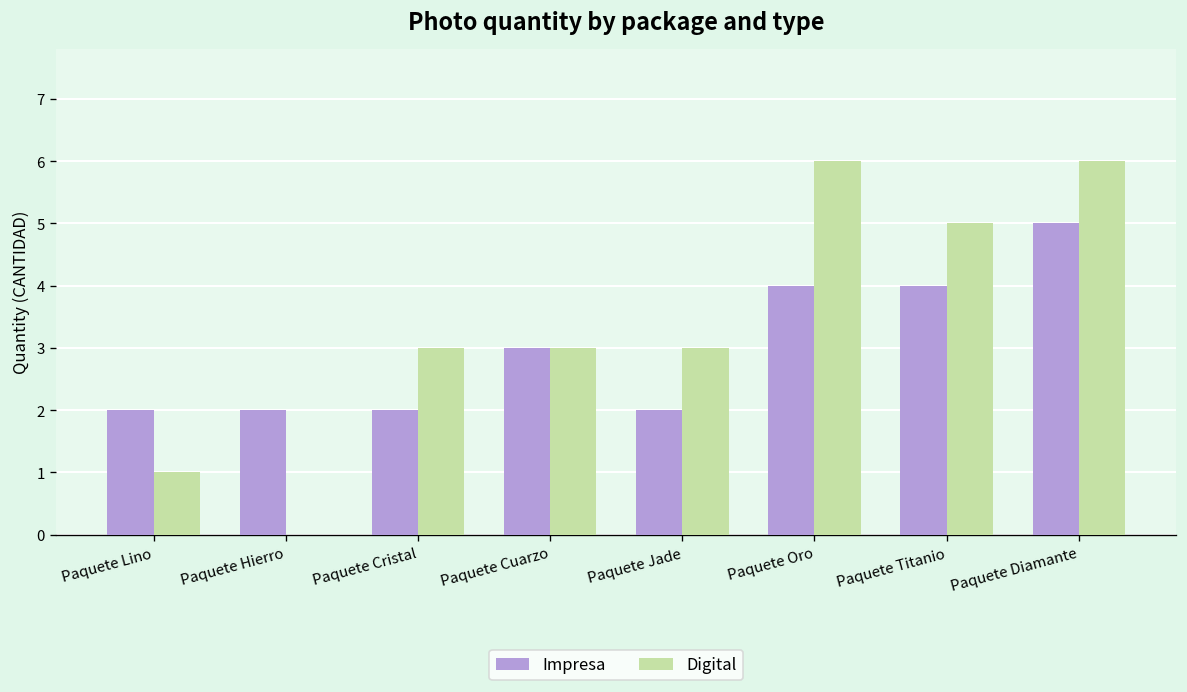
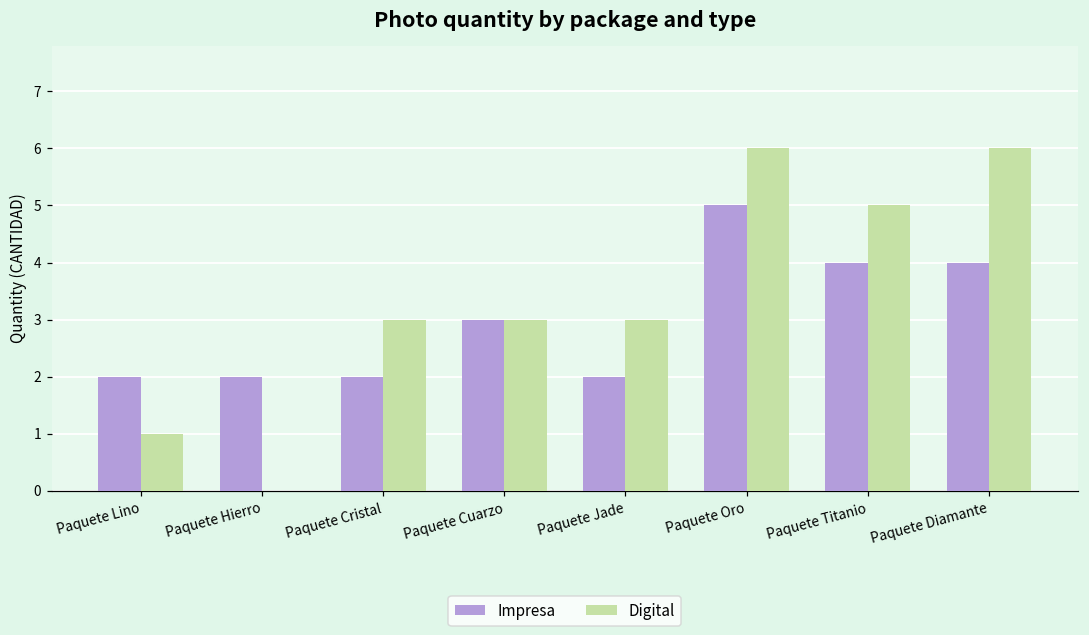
Impresa, Paquete Oro: 4 -> 5
Impresa, Paquete Diamante: 5 -> 4
